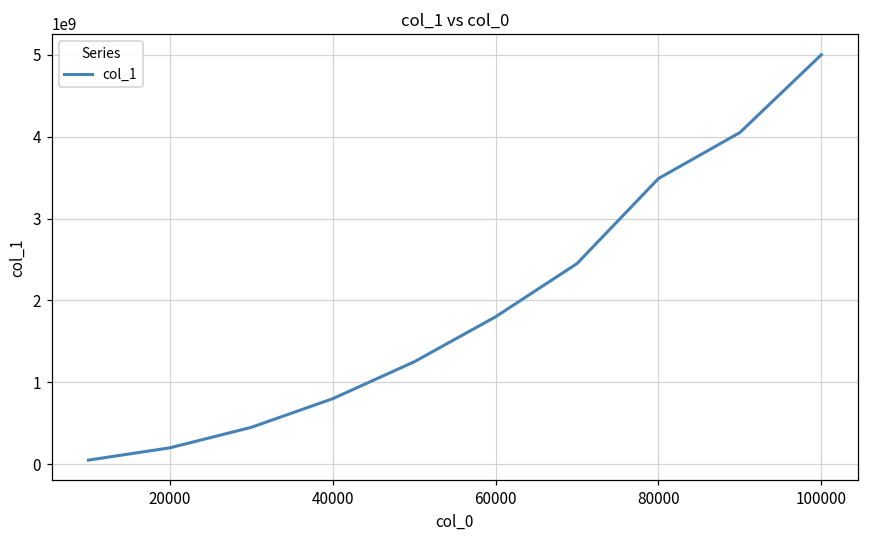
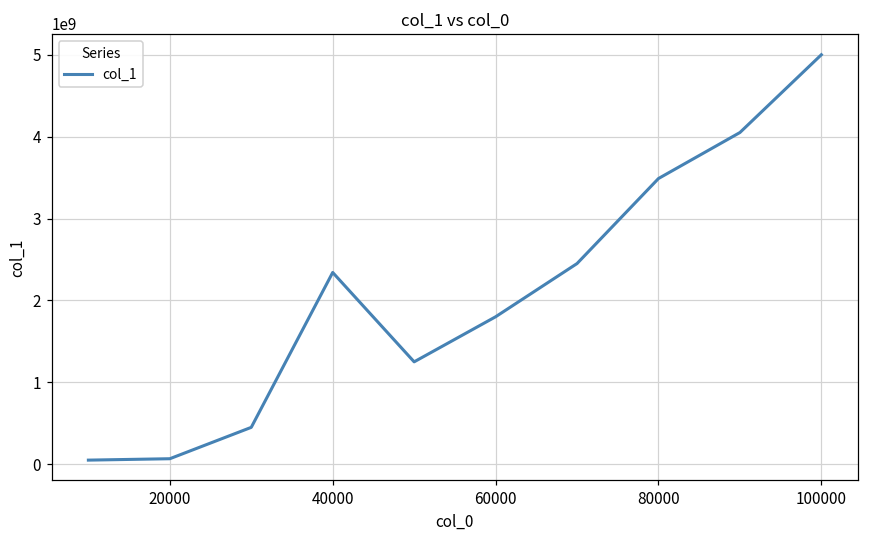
20000: 200000000 -> 100000000
40000: 800000000 -> 2300000000
